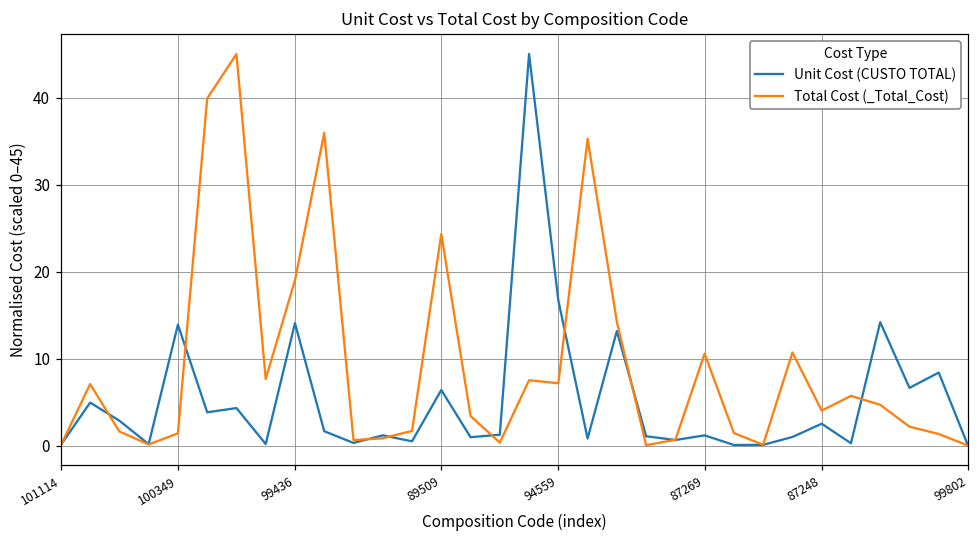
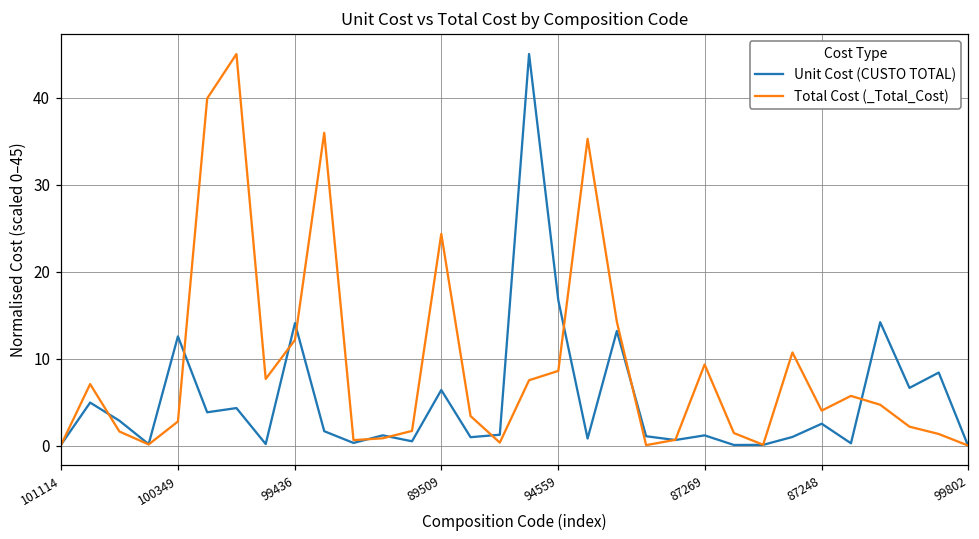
Unit Cost (CUSTO TOTAL), 100349: 14 -> 13
Total Cost (_Total_Cost), 100349: 1 -> 3
Total Cost (_Total_Cost), 99436: 19 -> 12
Total Cost (_Total_Cost), 94559: 7 -> 9
Total Cost (_Total_Cost), 87269: 11 -> 9
